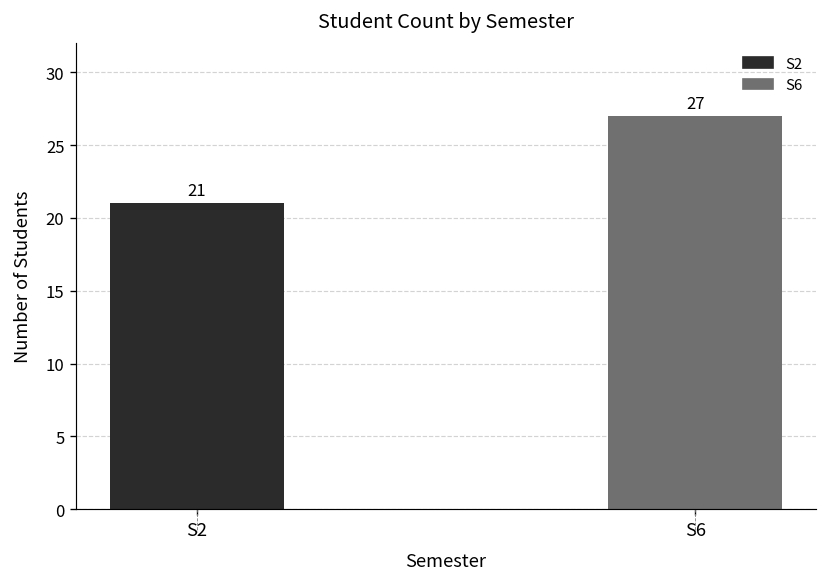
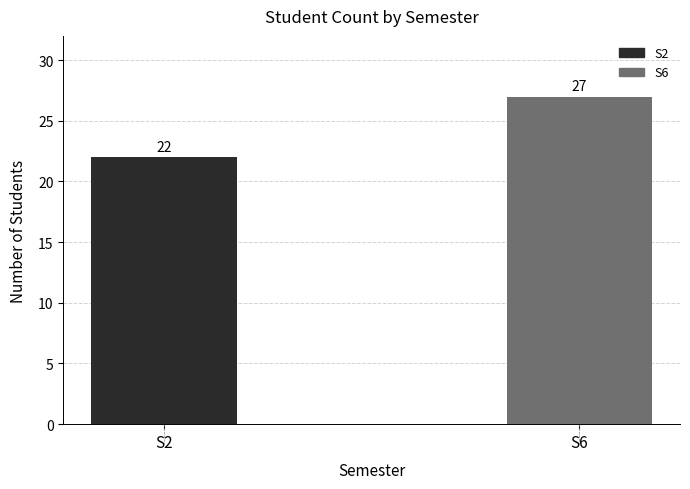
S2: 21 -> 22
